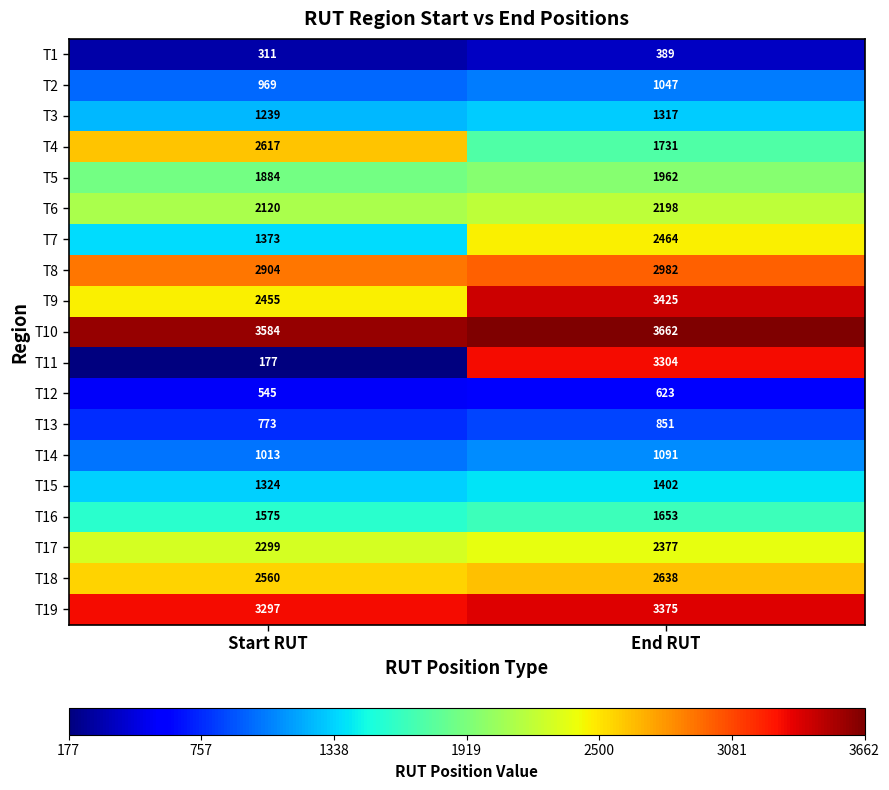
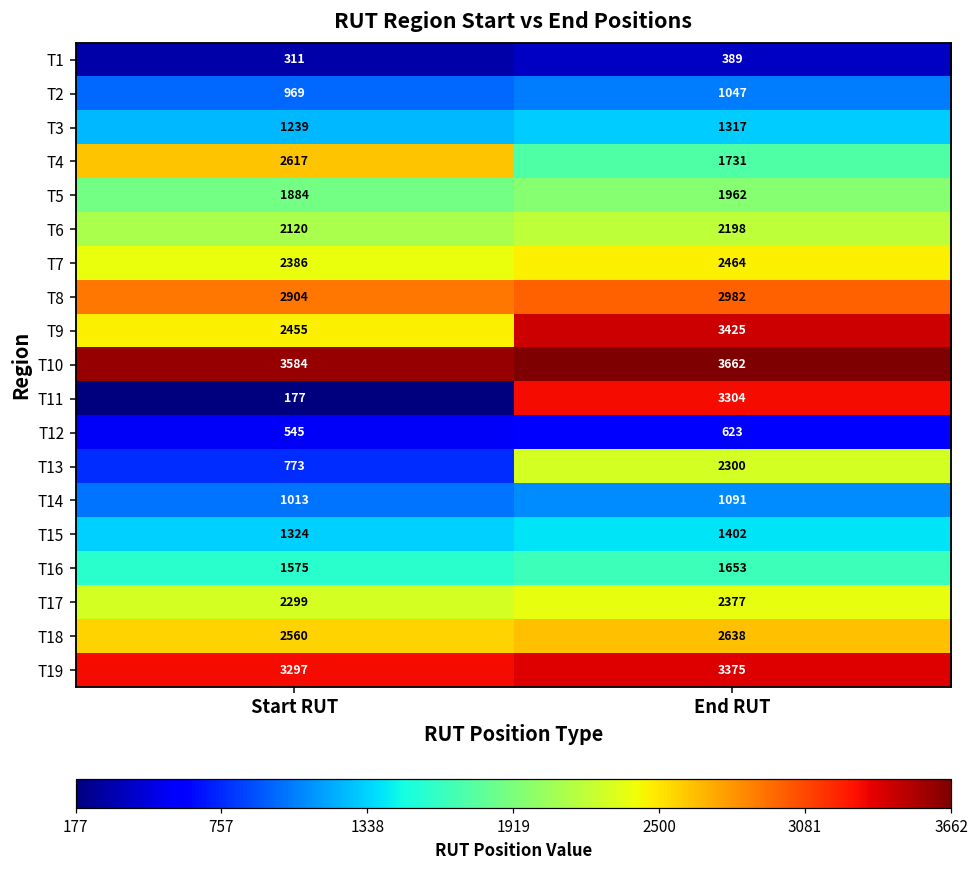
T7, Start RUT: 1373 -> 2386
T13, End RUT: 851 -> 2300
